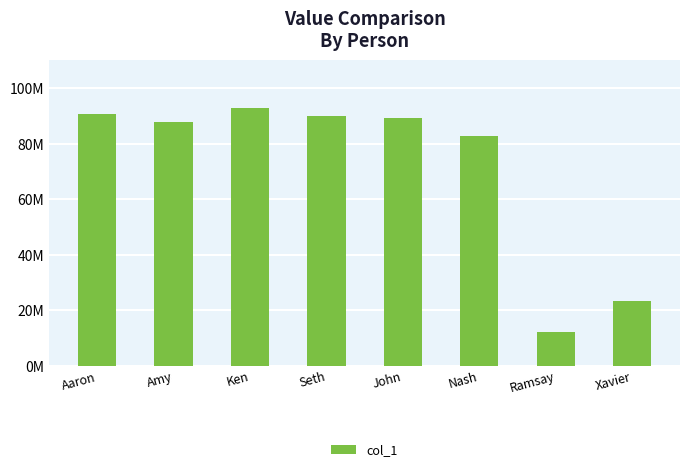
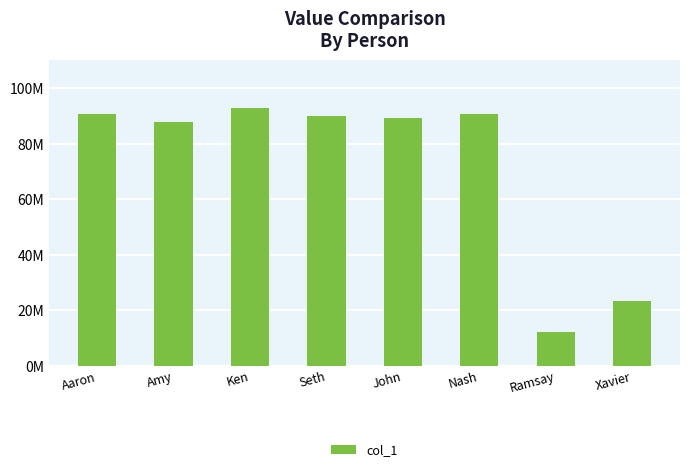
Nash: 83000000 -> 91000000
